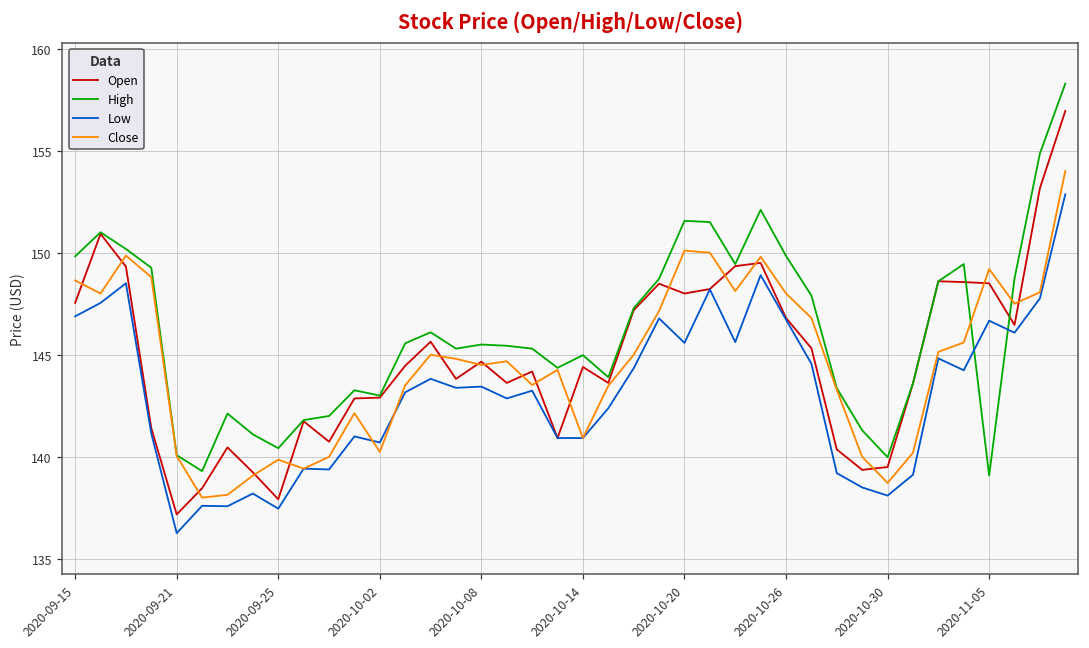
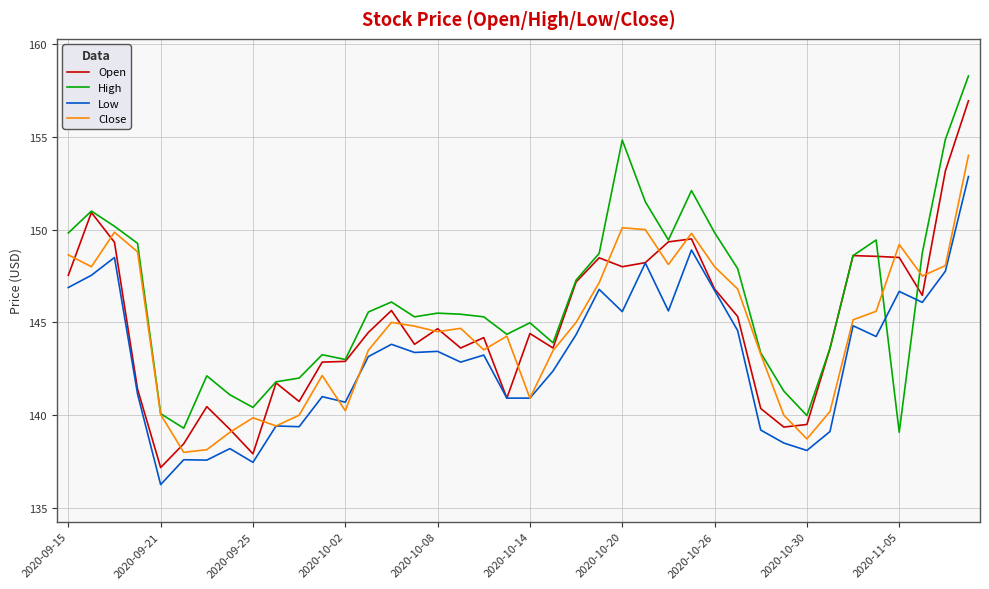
High, 2020-10-20: 151.6 -> 154.8
